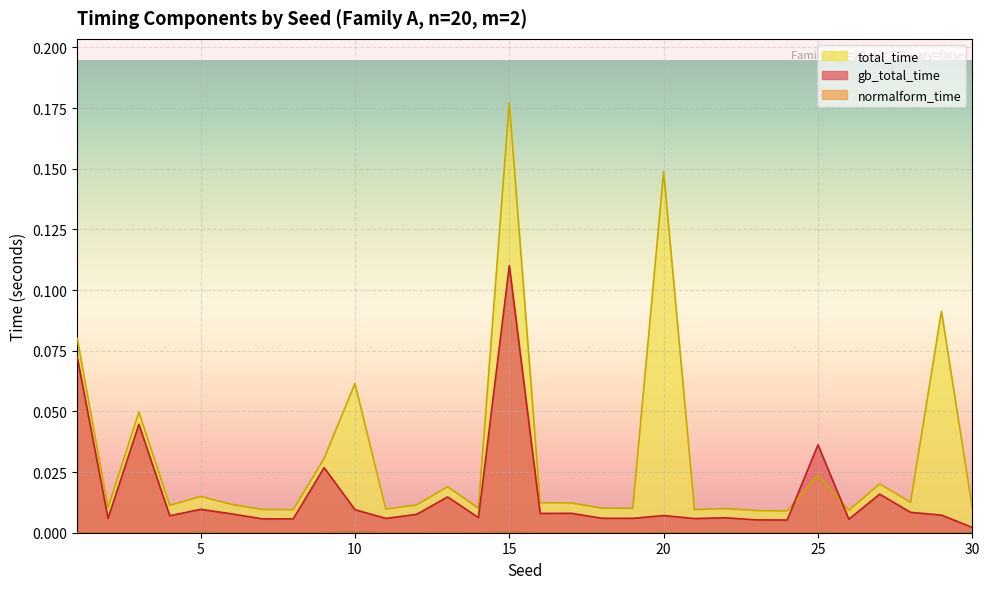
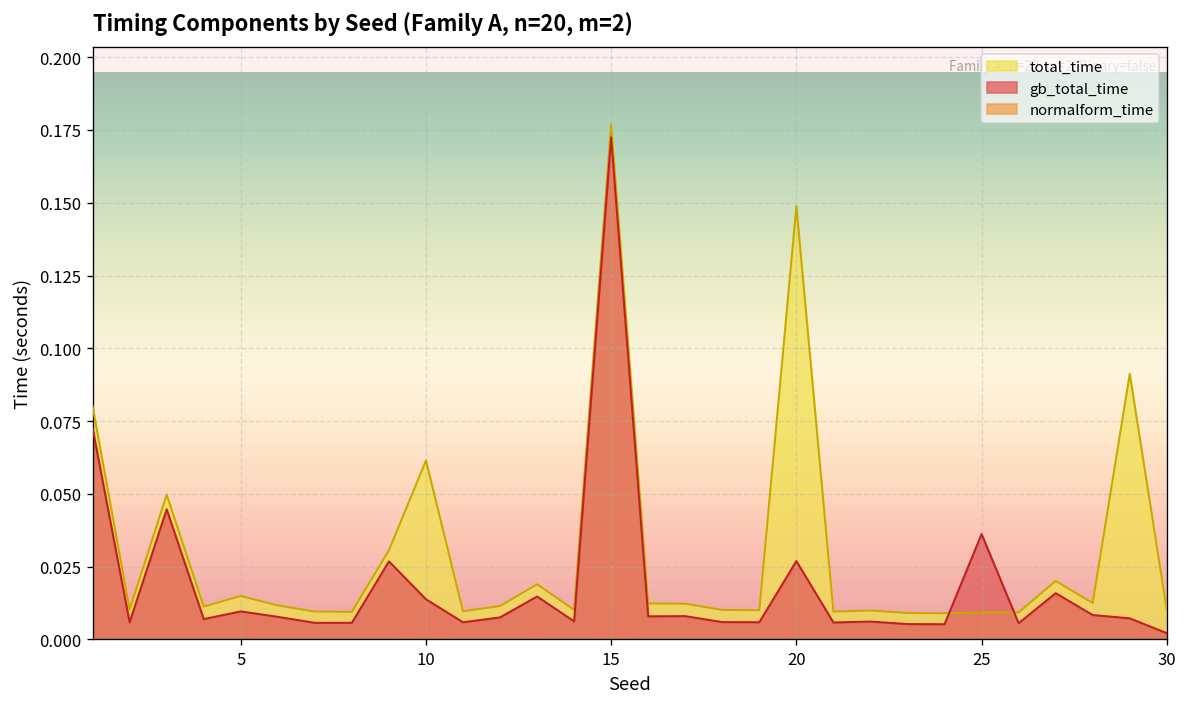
gb_total_time, 10: 0.009 -> 0.014
gb_total_time, 15: 0.110 -> 0.172
gb_total_time, 20: 0.007 -> 0.027
total_time, 25: 0.024 -> 0.009
